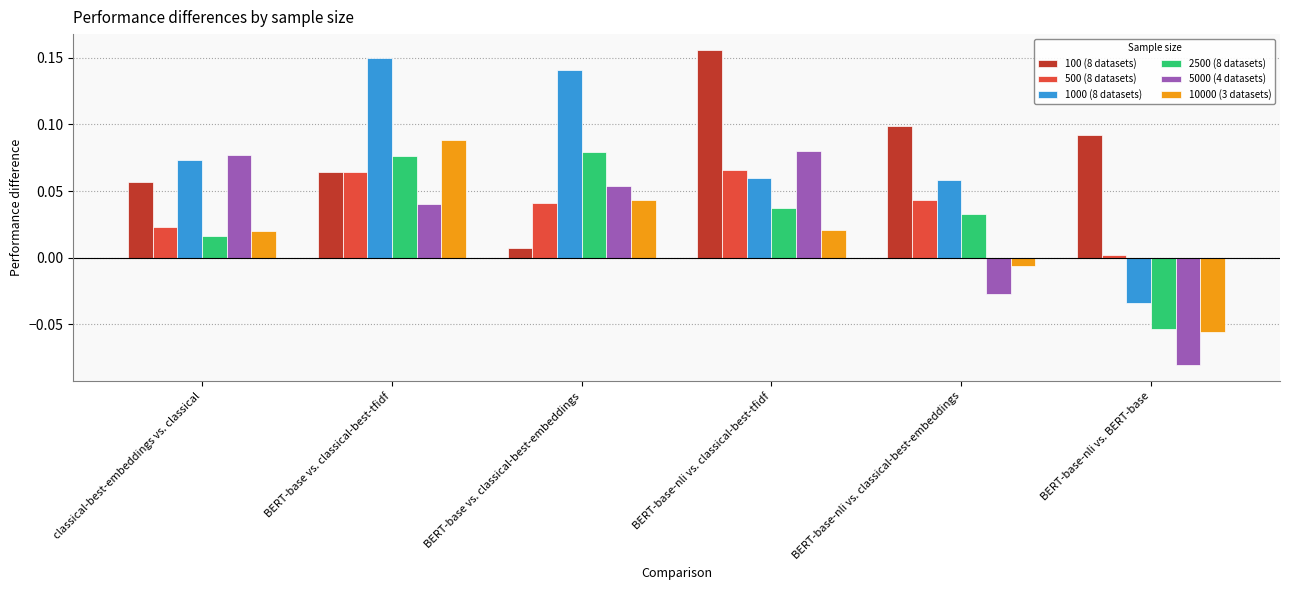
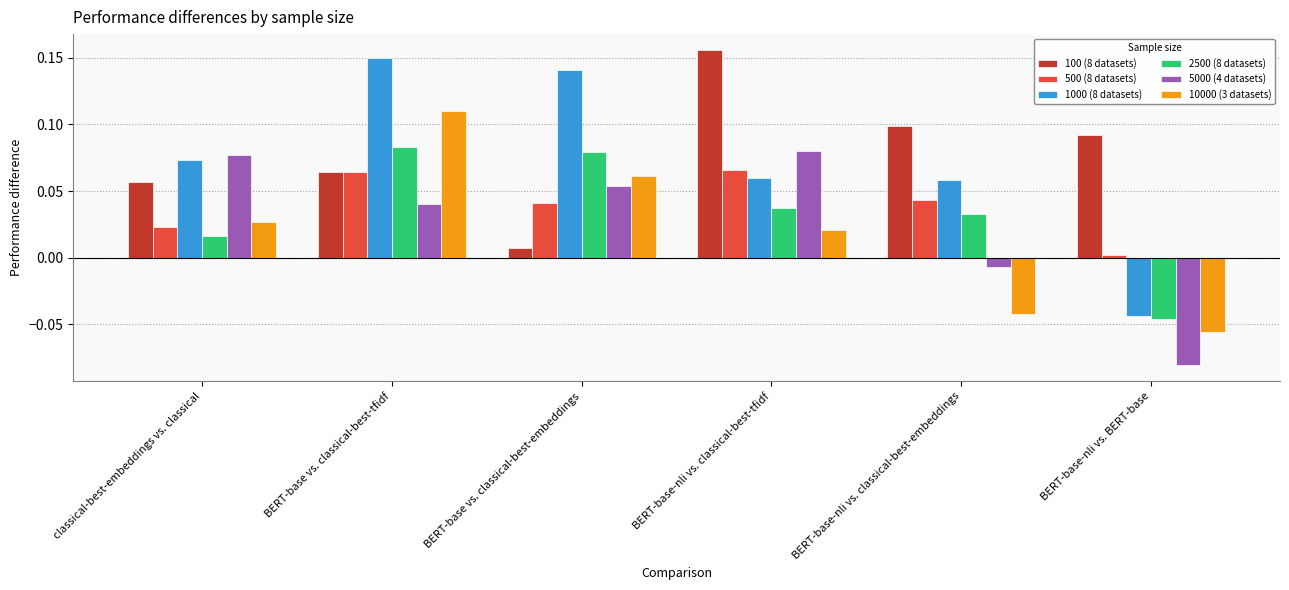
10000 (3 datasets), classical-best-embeddings vs. classical: 0.020 -> 0.027
2500 (8 datasets), BERT-base vs. classical-best-tfidf: 0.076 -> 0.083
10000 (3 datasets), BERT-base vs. classical-best-tfidf: 0.088 -> 0.110
10000 (3 datasets), BERT-base vs. classical-best-embeddings: 0.043 -> 0.061
5000 (4 datasets), BERT-base-nli vs. classical-best-embeddings: -0.027 -> -0.007
10000 (3 datasets), BERT-base-nli vs. classical-best-embeddings: -0.006 -> -0.042
1000 (8 datasets), BERT-base-nli vs. BERT-base: -0.034 -> -0.044
2500 (8 datasets), BERT-base-nli vs. BERT-base: -0.054 -> -0.046
